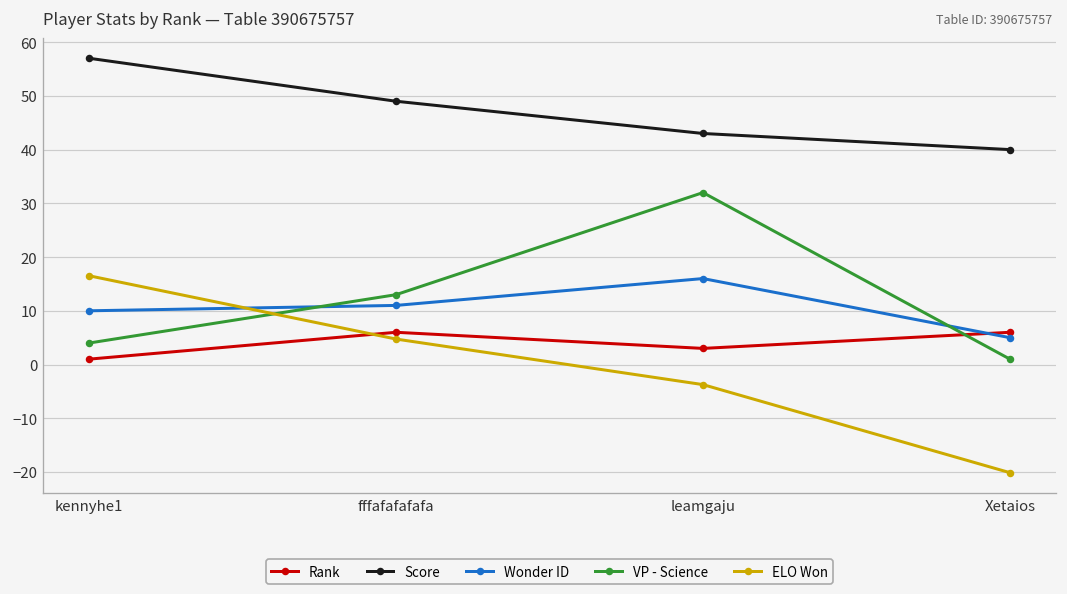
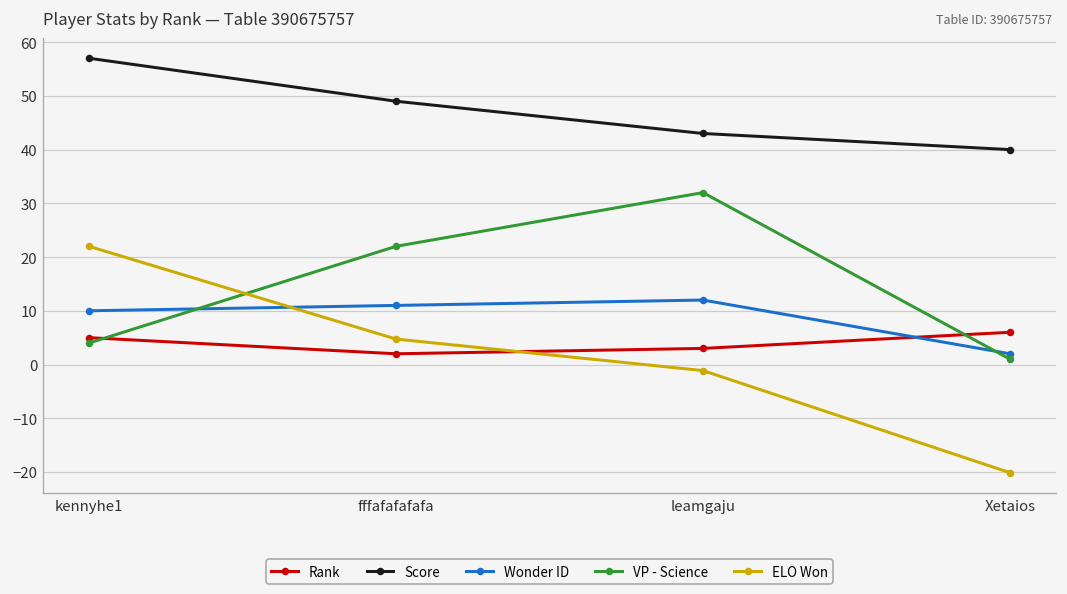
Rank, kennyhe1: 1 -> 5
ELO Won, kennyhe1: 17 -> 22
Rank, fffafafafafa: 6 -> 2
VP - Science, fffafafafafa: 13 -> 22
Wonder ID, leamgaju: 16 -> 12
ELO Won, leamgaju: -4 -> -1
Wonder ID, Xetaios: 5 -> 2
